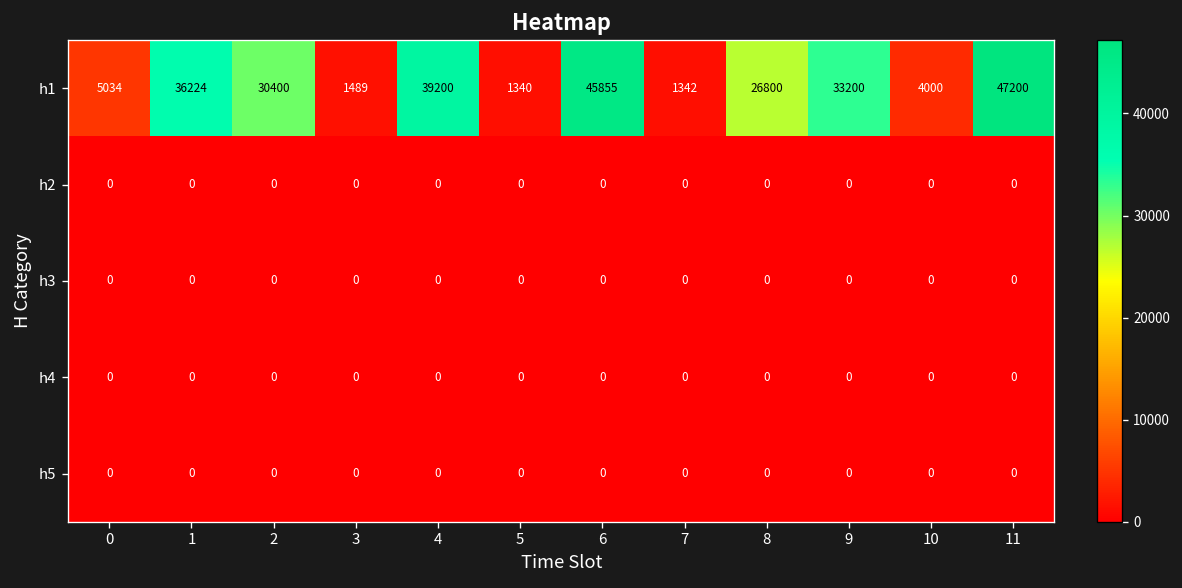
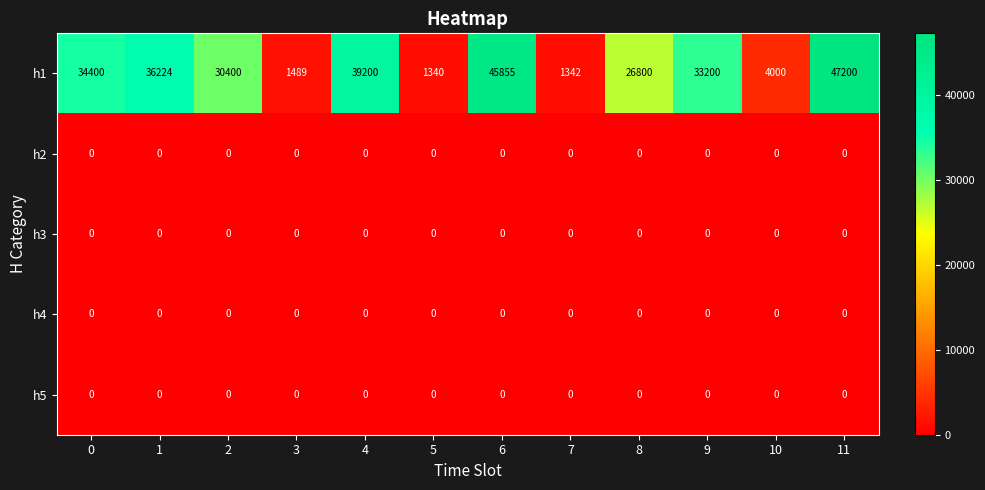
h1, 0: 5034 -> 34400
